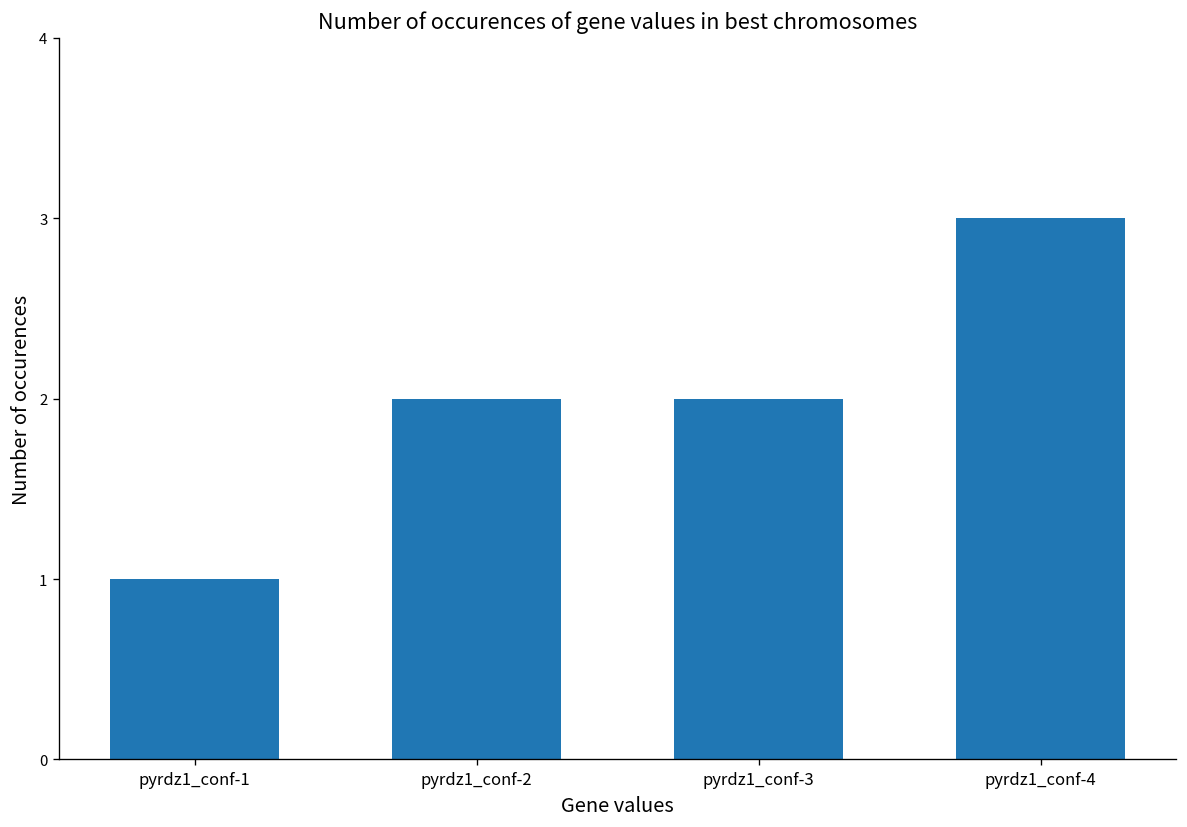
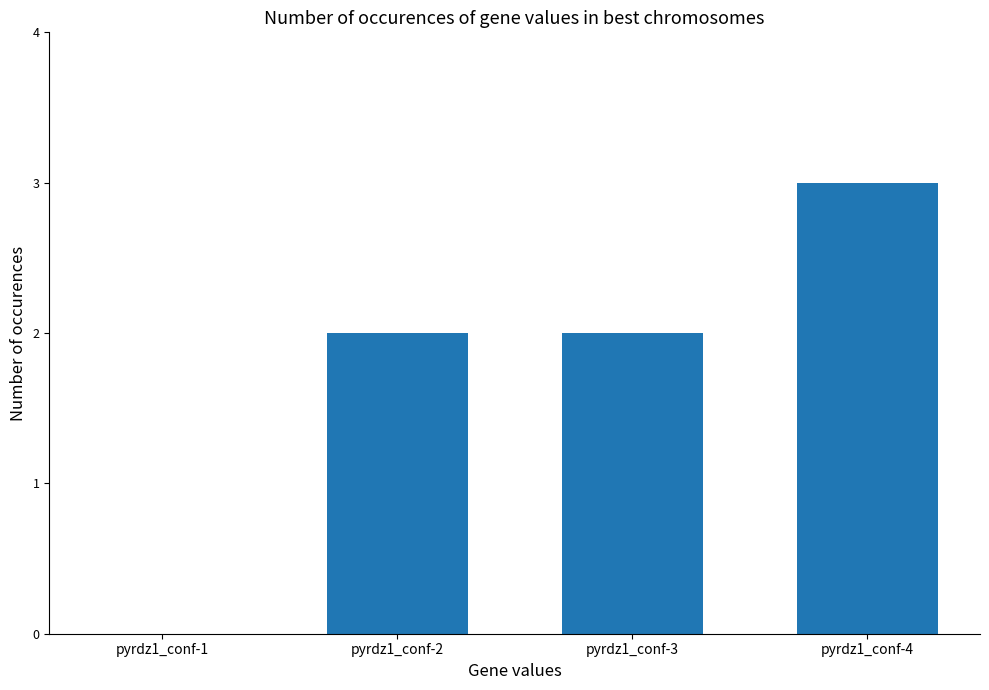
pyrdz1_conf-1: 1 -> 0
